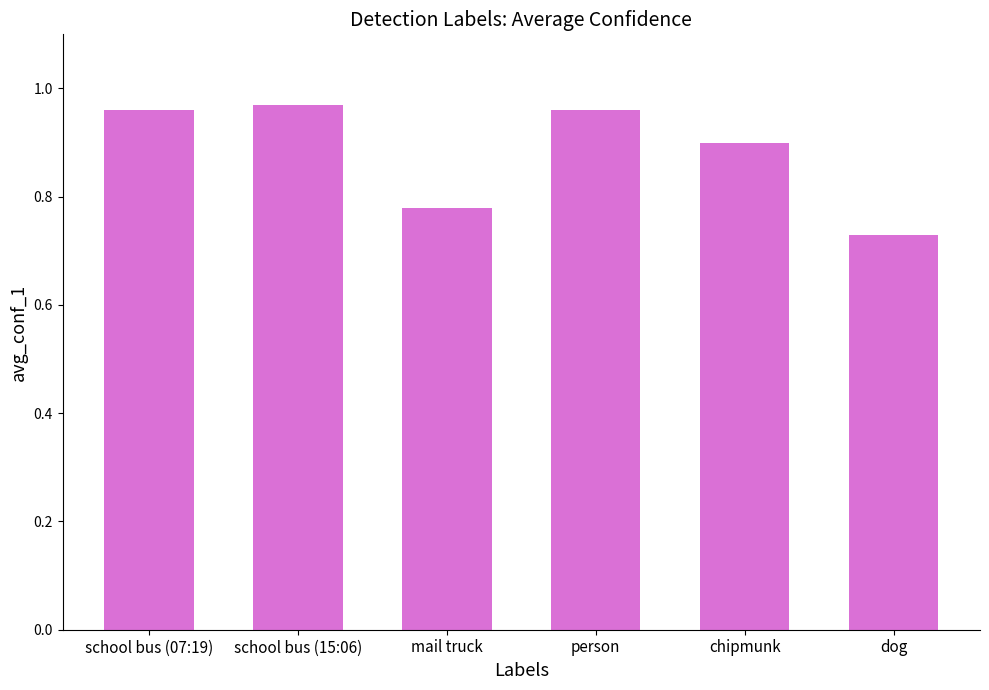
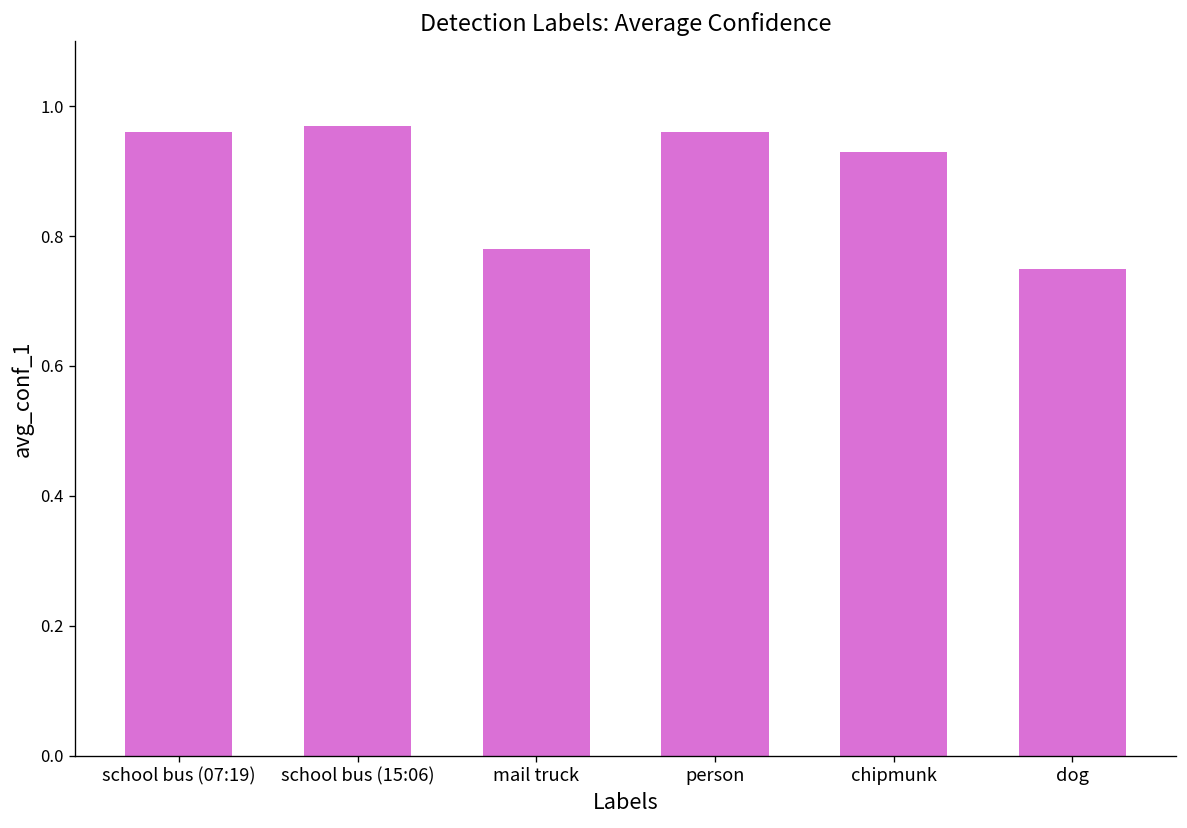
chipmunk: 0.90 -> 0.93
dog: 0.73 -> 0.75
